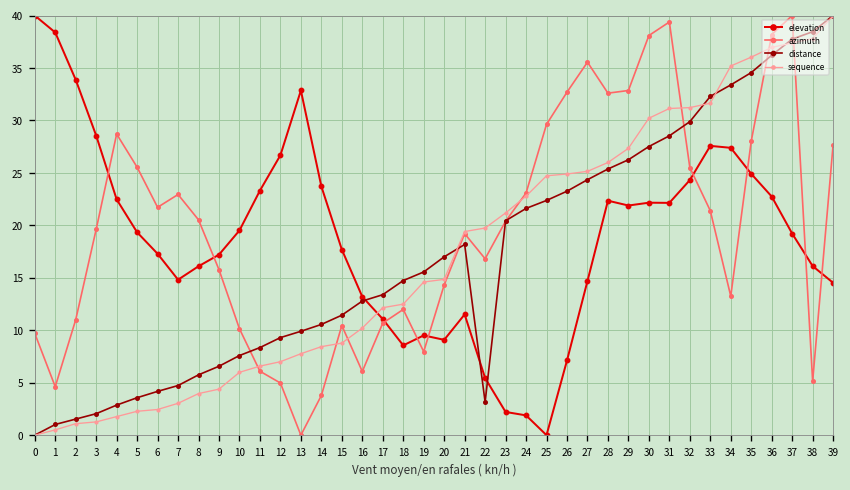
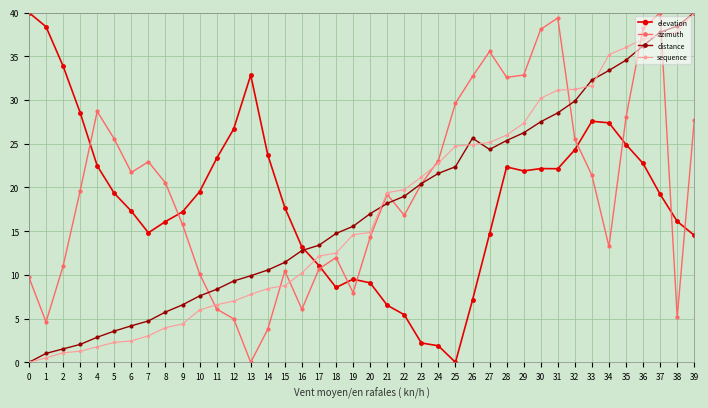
elevation, 21: 12 -> 7
distance, 22: 3 -> 19
distance, 26: 23 -> 26
